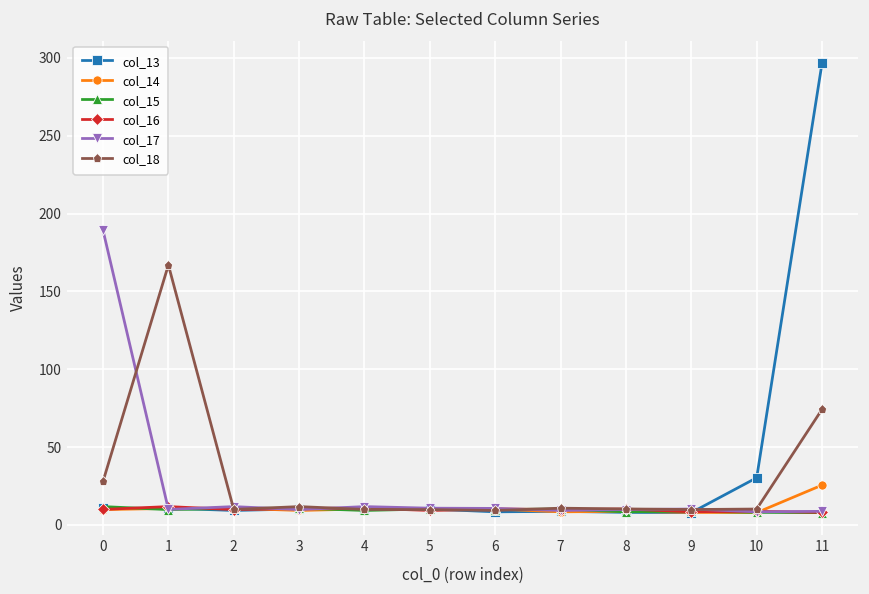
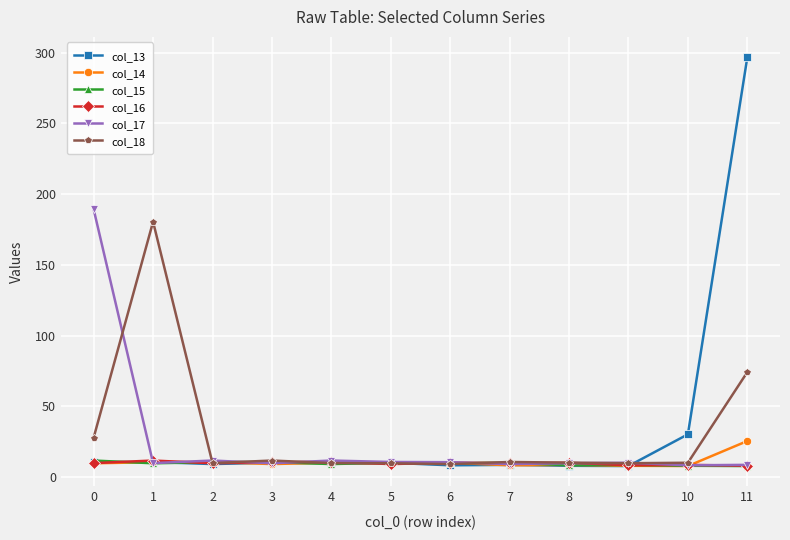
col_18, 1: 167 -> 181
